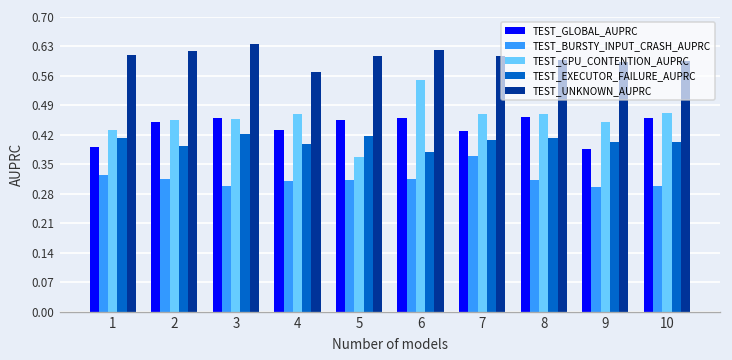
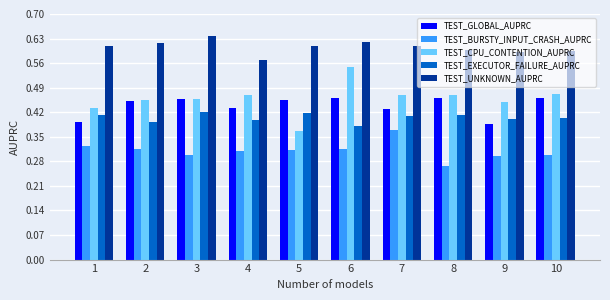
TEST_BURSTY_INPUT_CRASH_AUPRC, 8: 0.31 -> 0.27
